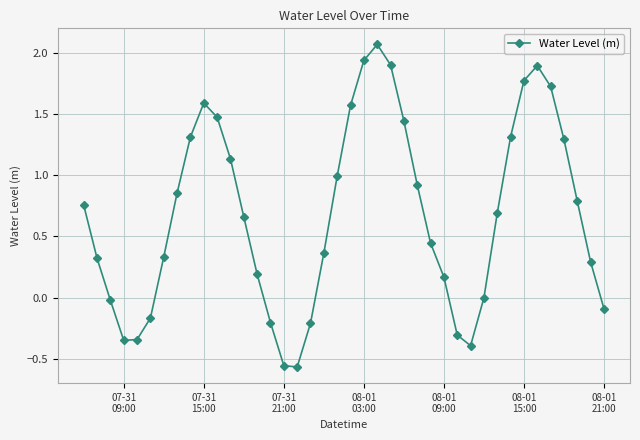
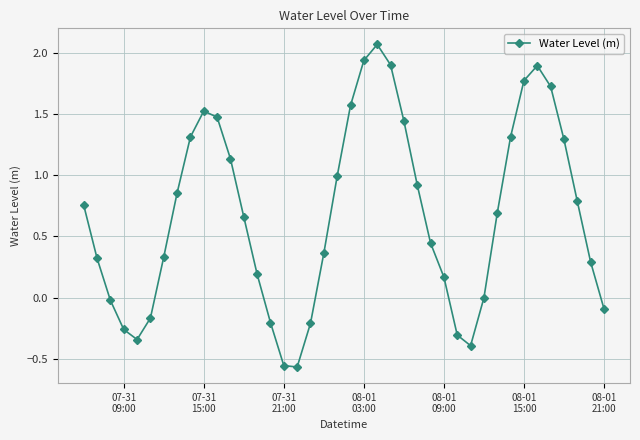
07-31 09:00: -0.35 -> -0.26
07-31 15:00: 1.59 -> 1.52
